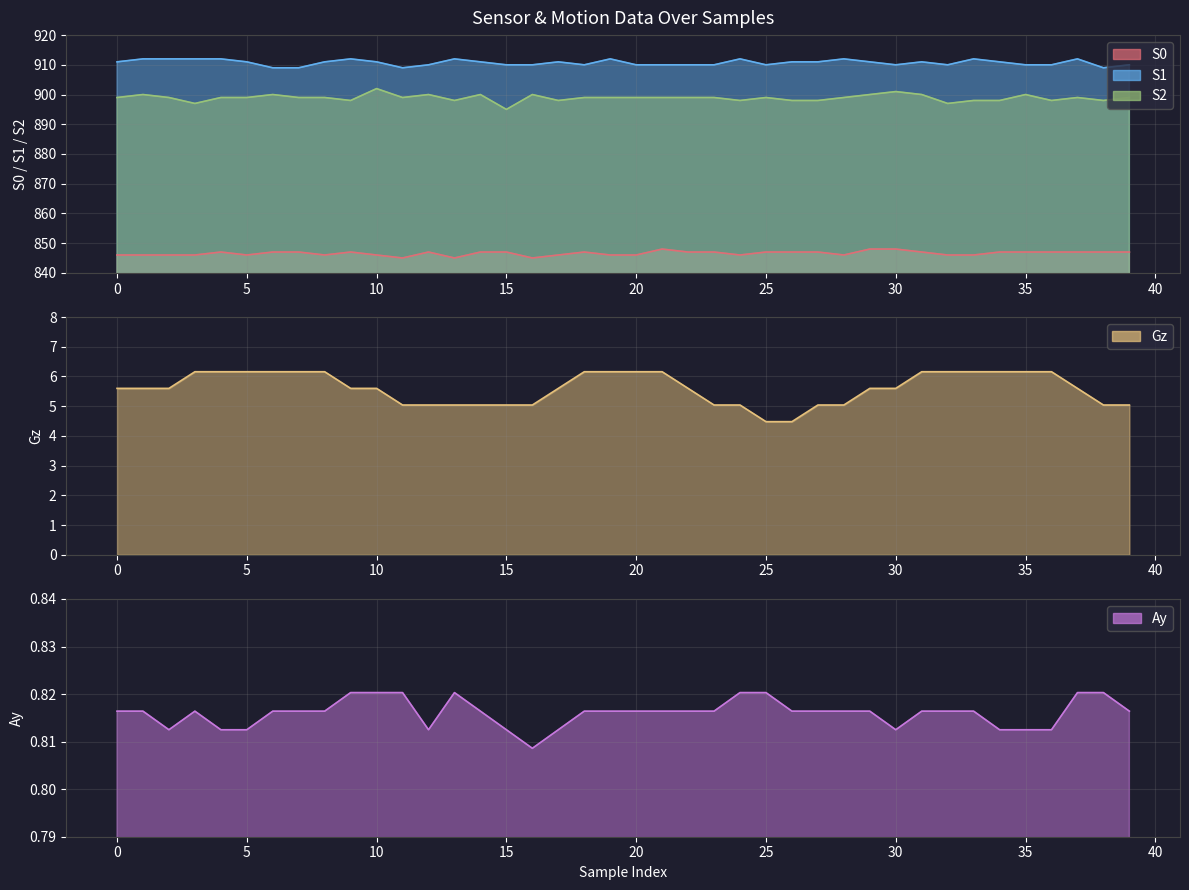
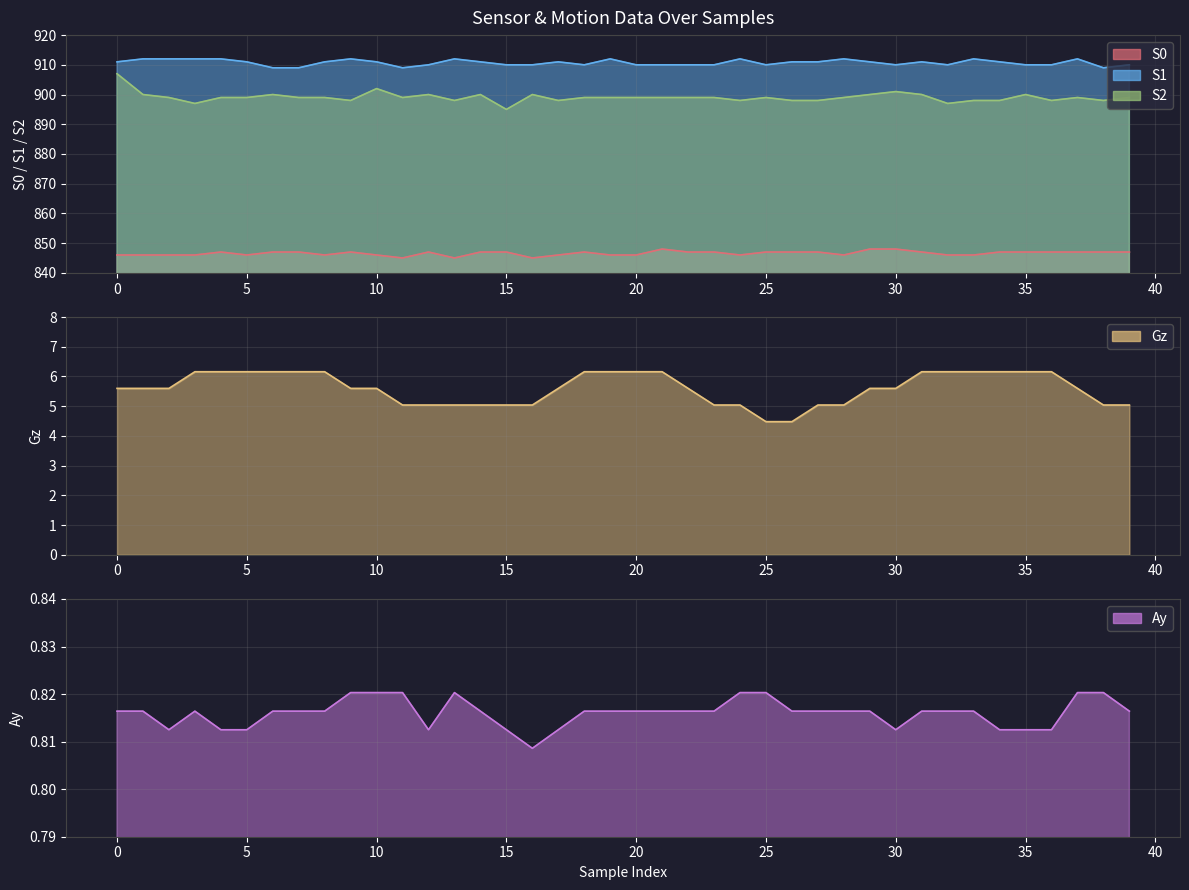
Sensor & Motion Data Over Samples, S2, 0: 899 -> 907
